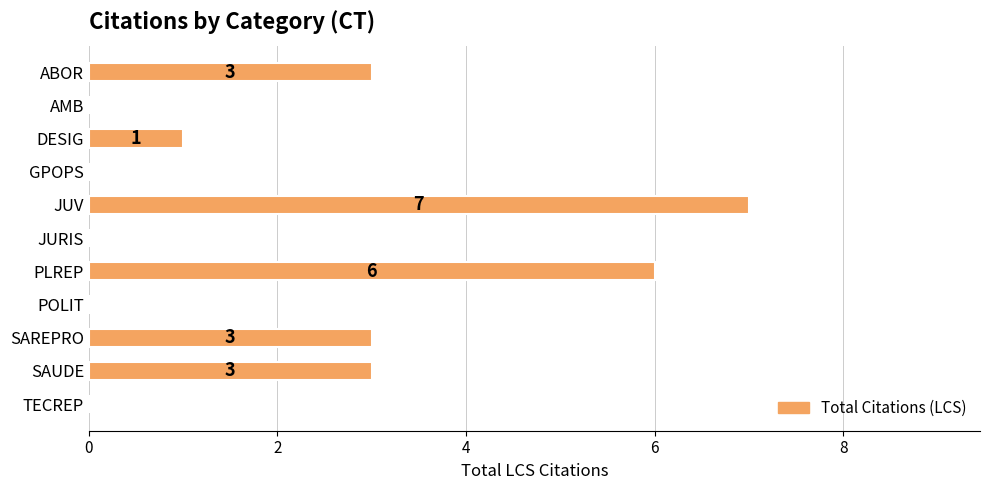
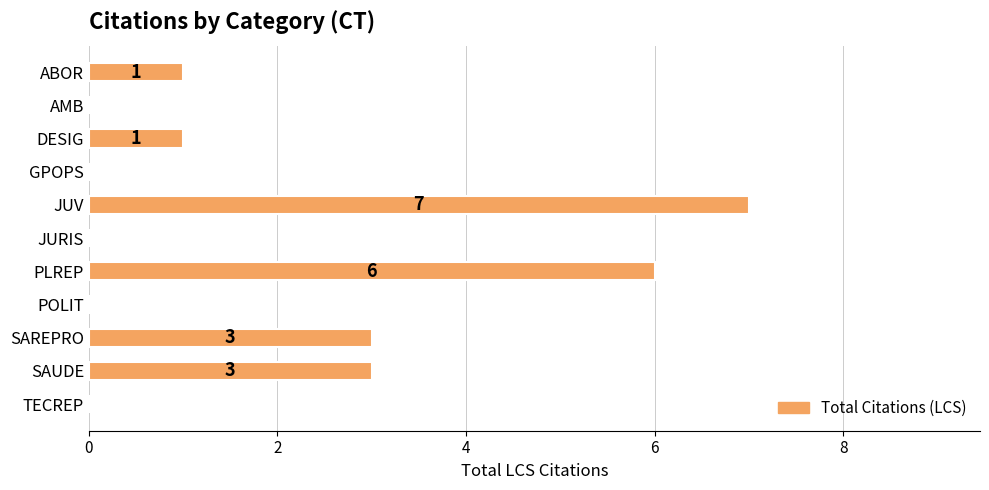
ABOR: 3 -> 1
